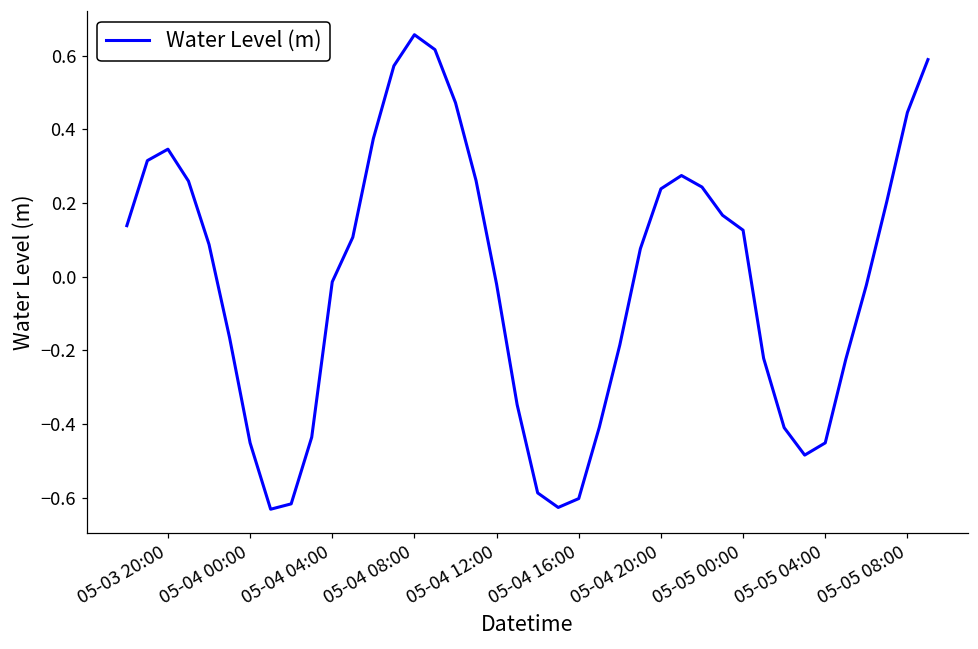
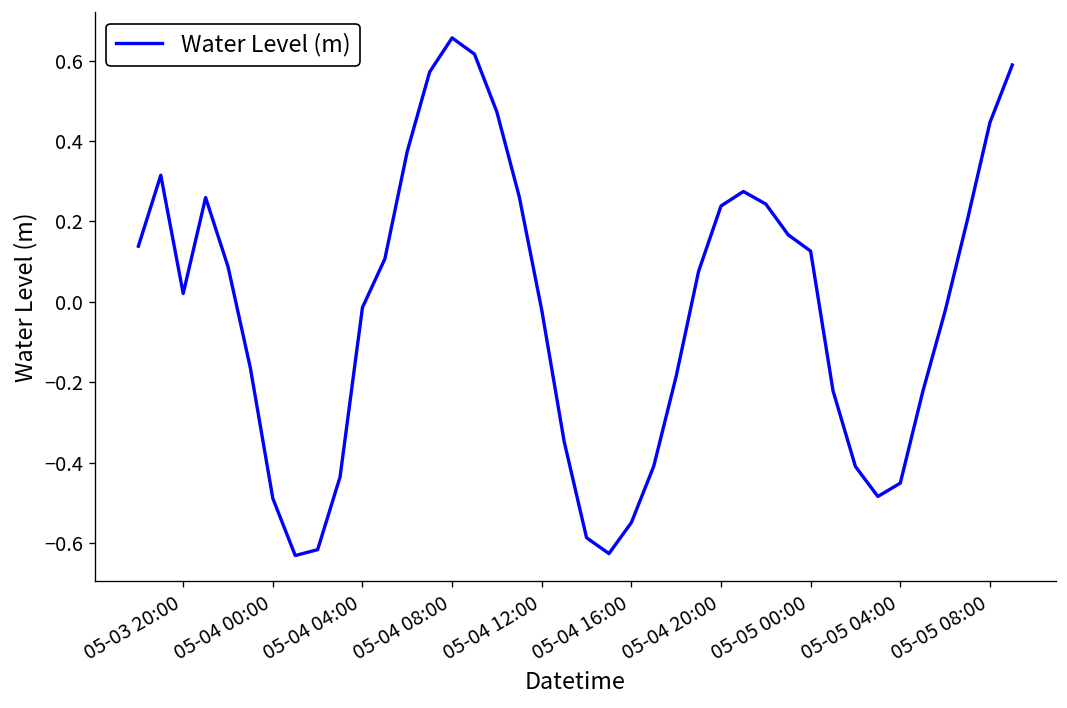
05-03 20:00: 0.35 -> 0.02
05-04 00:00: -0.45 -> -0.49
05-04 16:00: -0.60 -> -0.55
